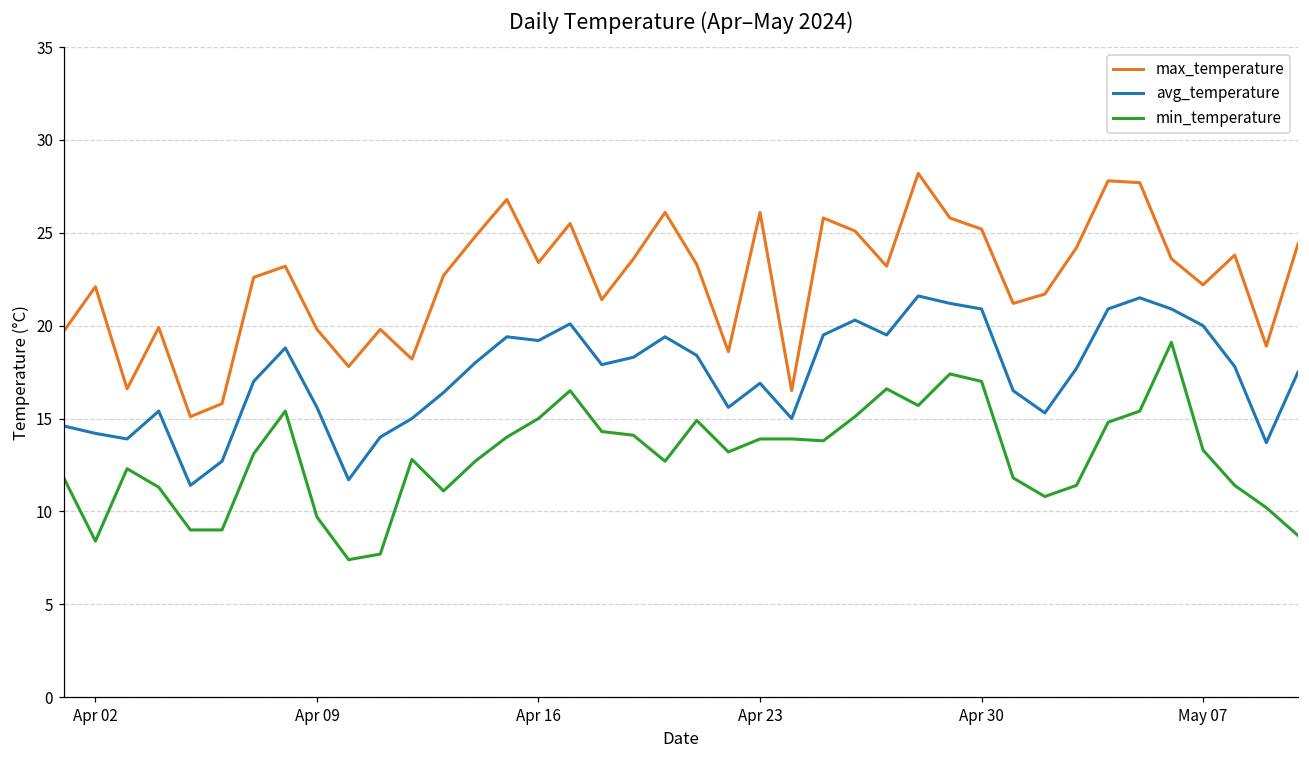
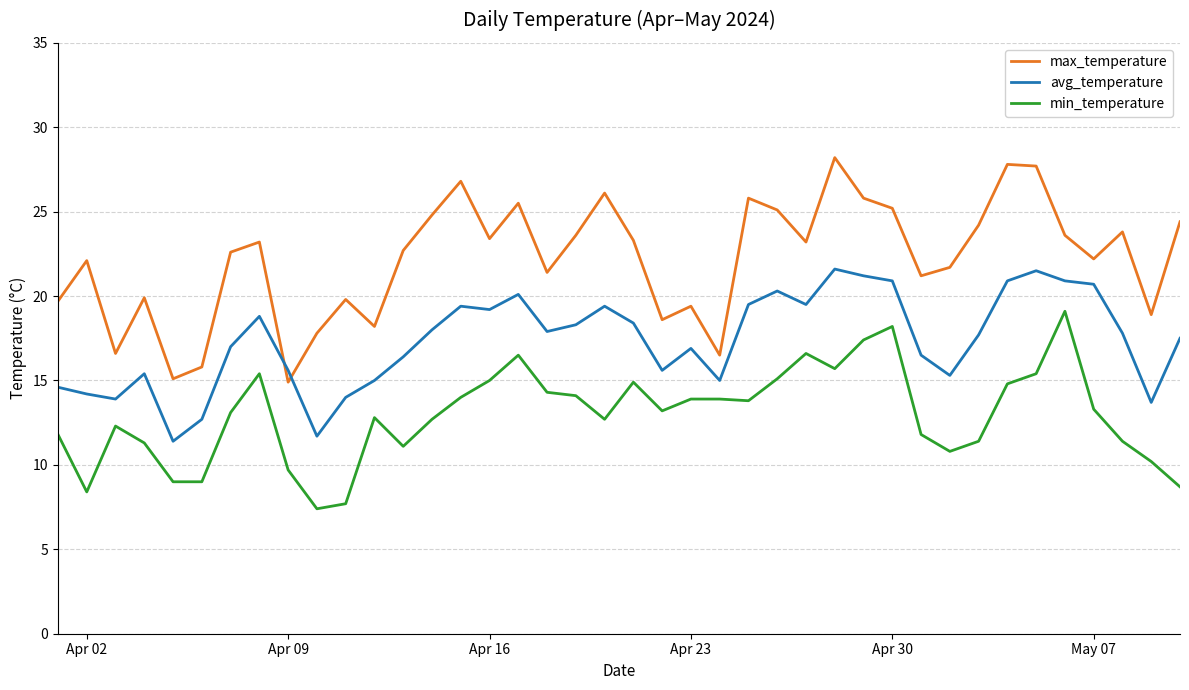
max_temperature, Apr 09: 19.8 -> 14.9
max_temperature, Apr 23: 26.1 -> 19.4
min_temperature, Apr 30: 17.0 -> 18.2
avg_temperature, May 07: 20.0 -> 20.7
